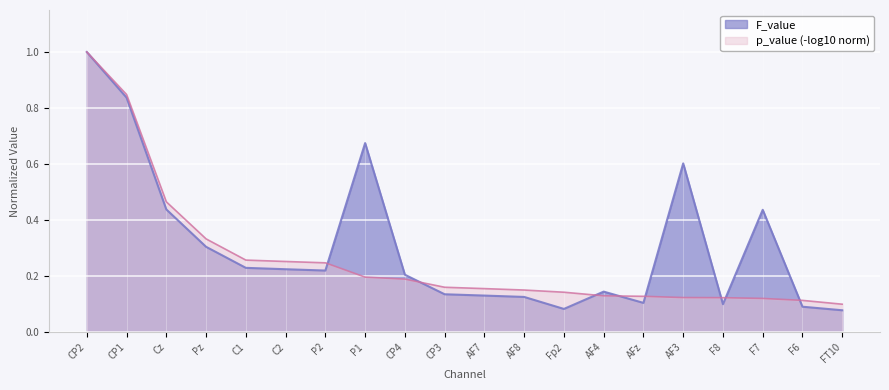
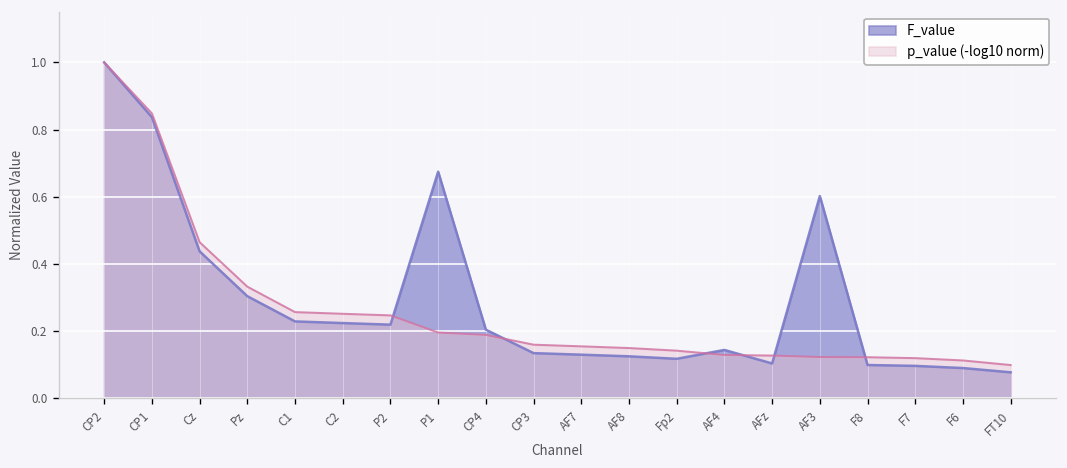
F_value, Fp2: 0.08 -> 0.12
F_value, F7: 0.44 -> 0.10
